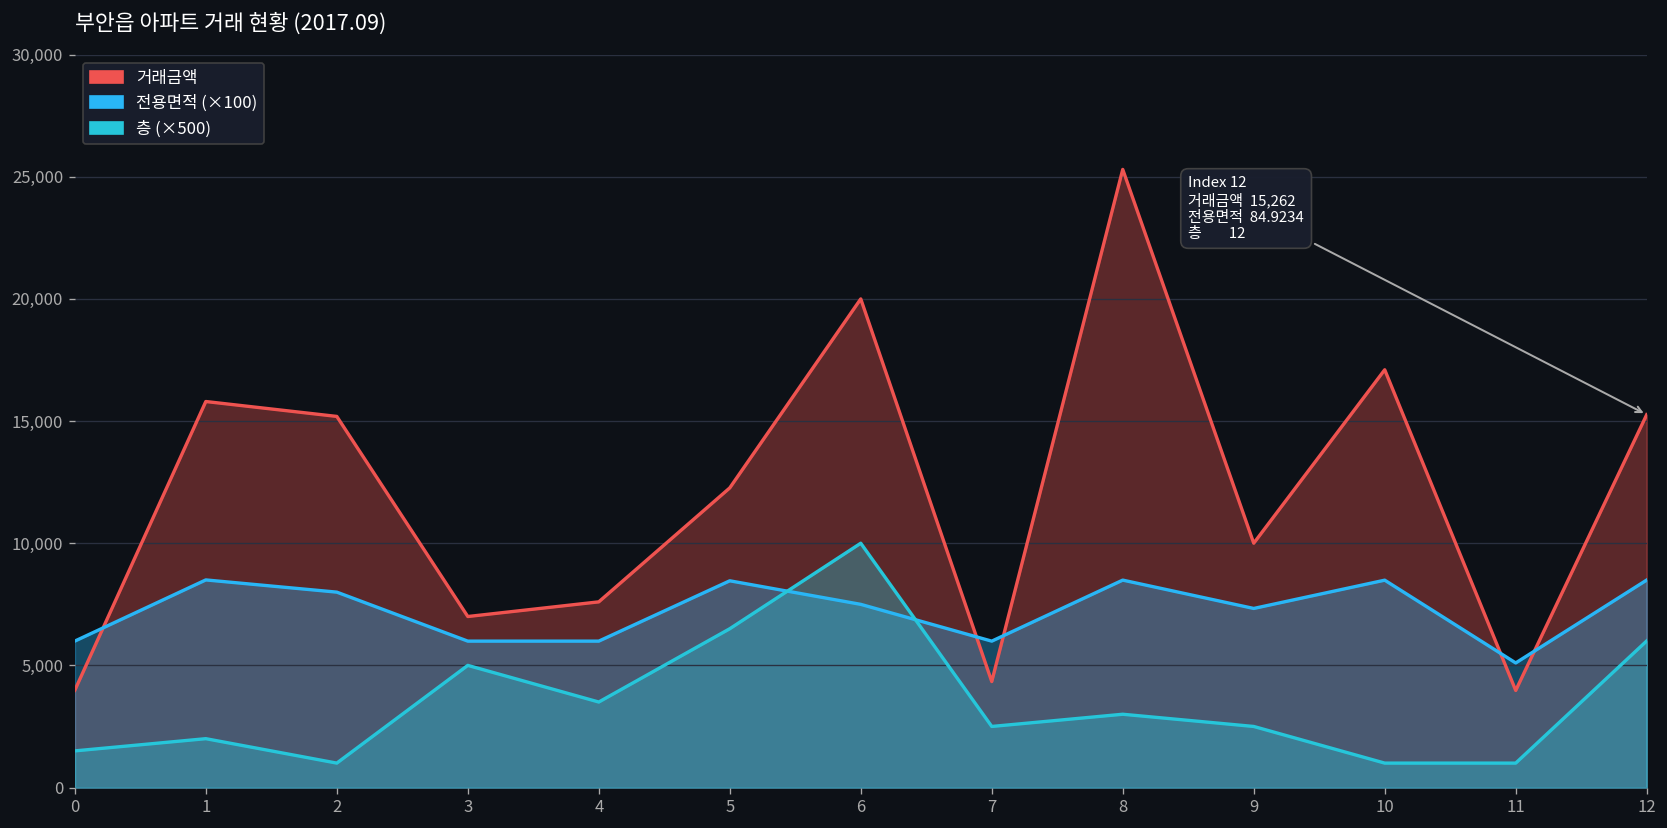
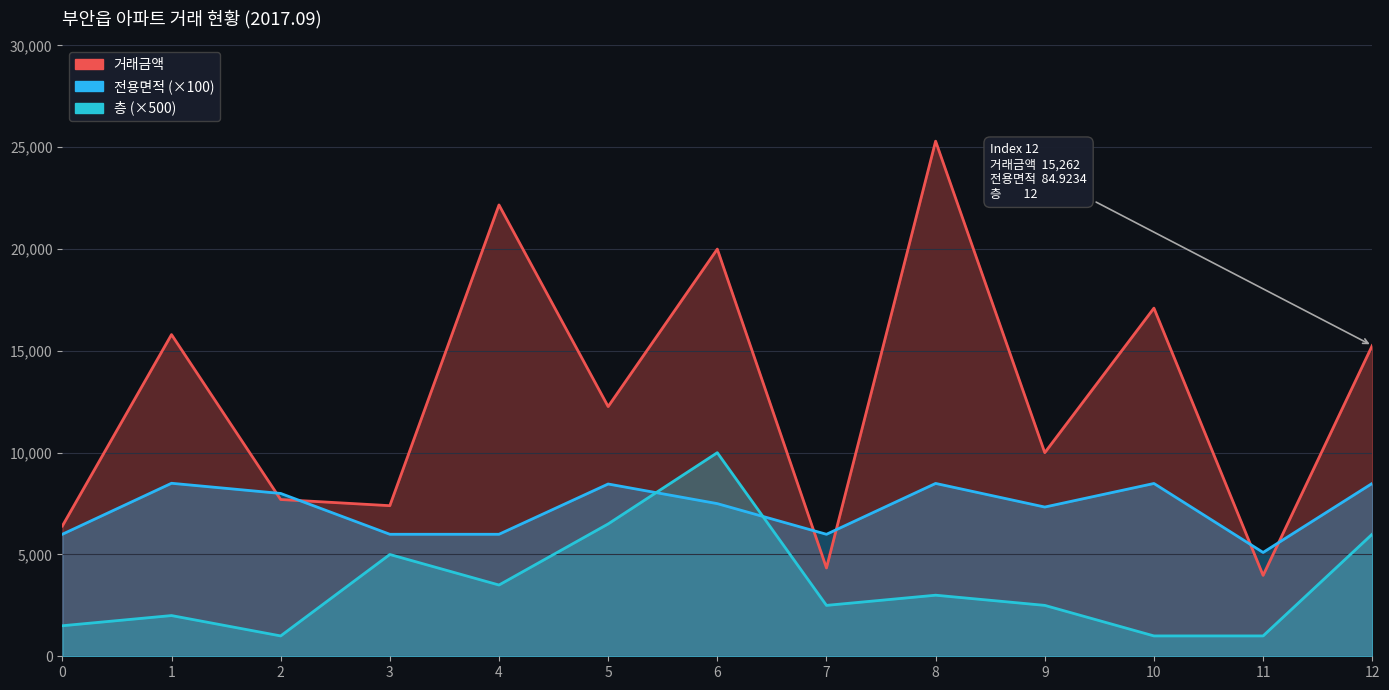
거래금액, 0: 4,000 -> 6,400
거래금액, 2: 15,200 -> 7,700
거래금액, 3: 7,000 -> 7,400
거래금액, 4: 7,600 -> 22,200
